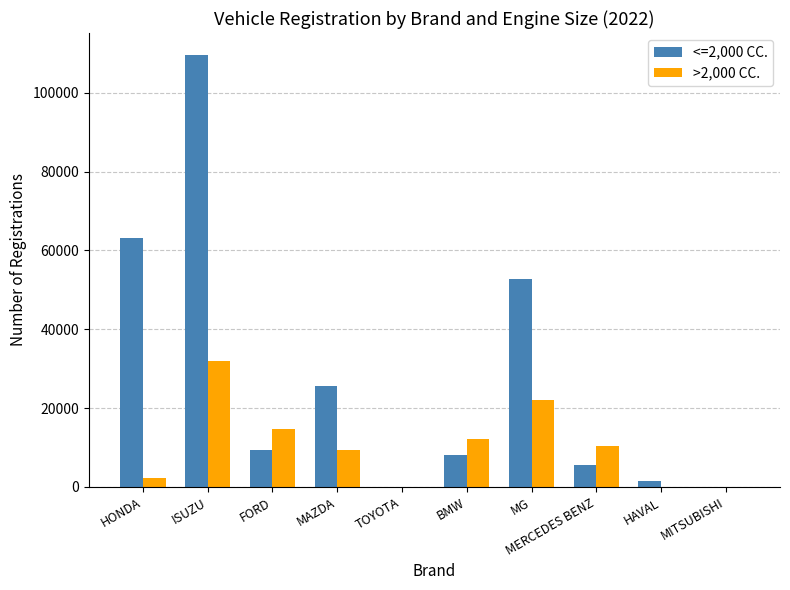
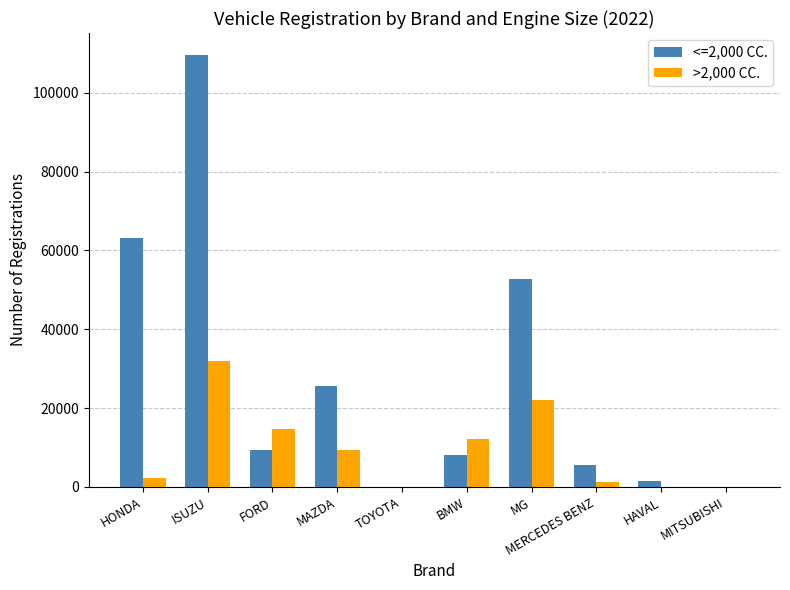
>2,000 CC., MERCEDES BENZ: 10000 -> 1000
